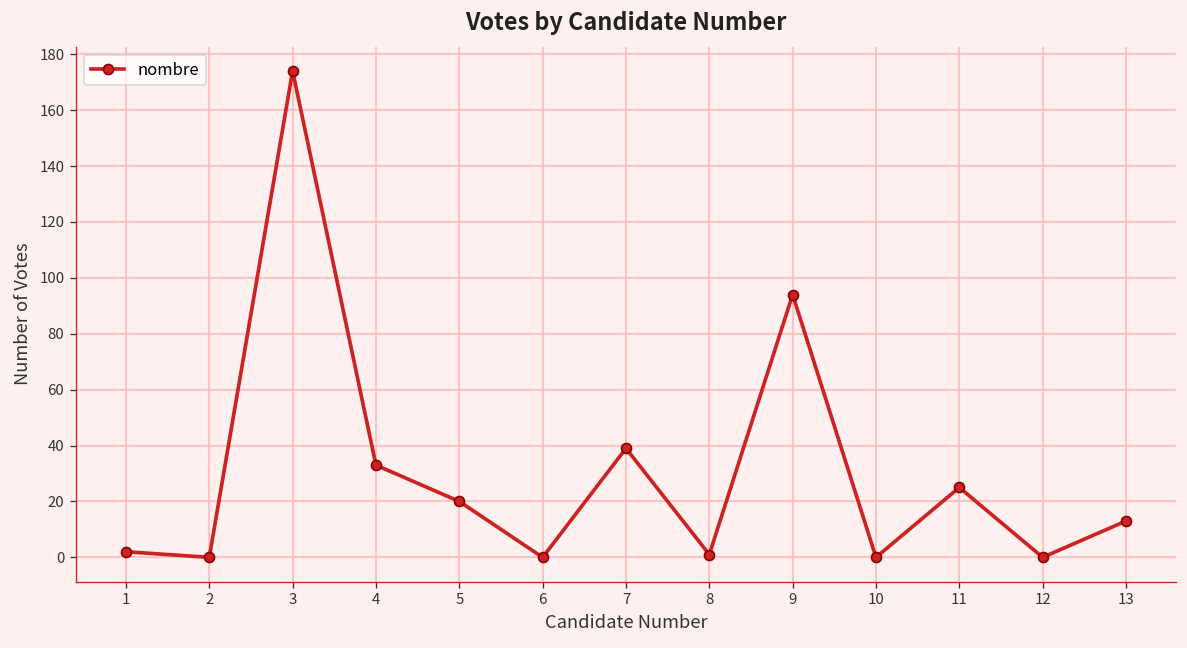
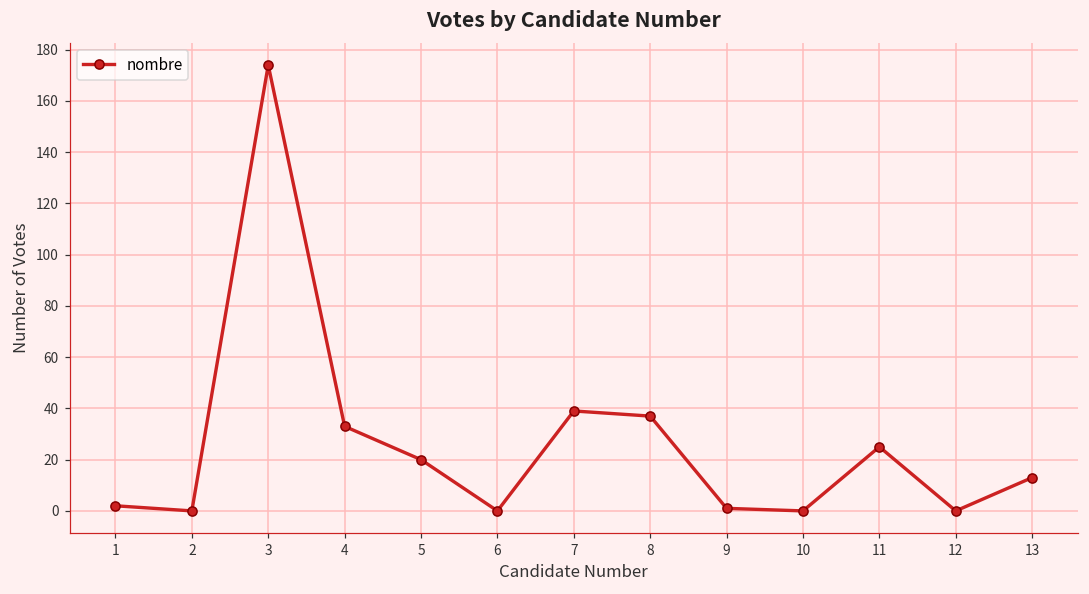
8: 1 -> 37
9: 94 -> 1
